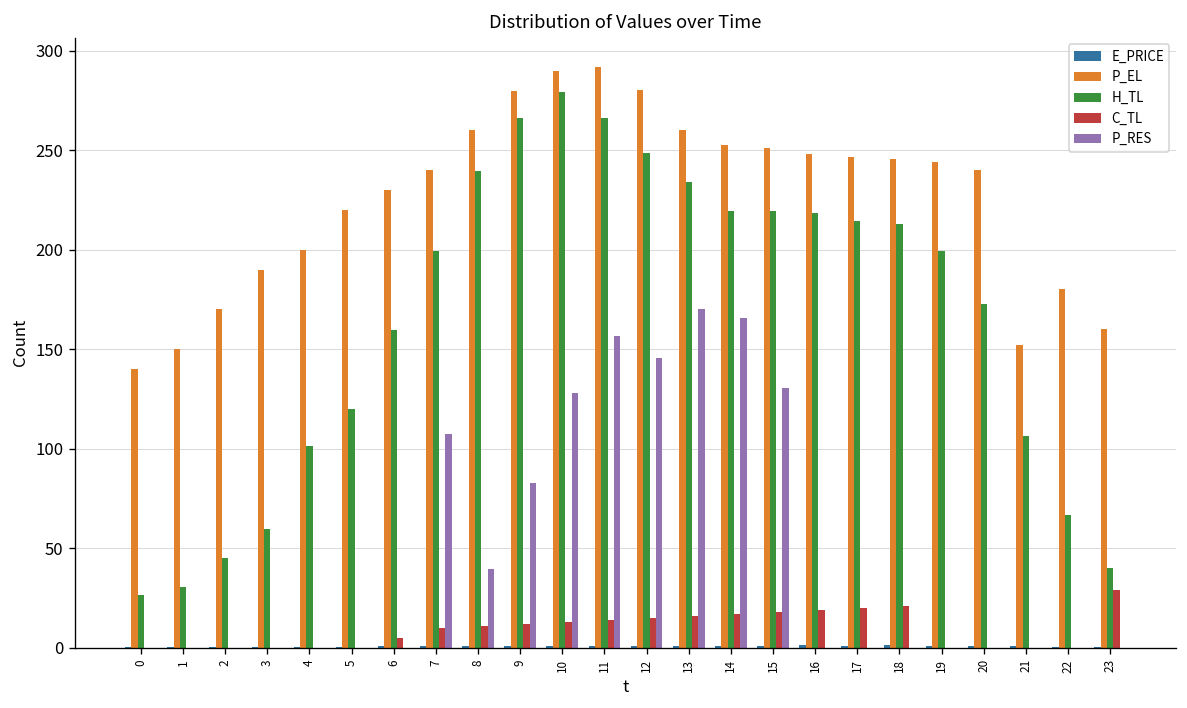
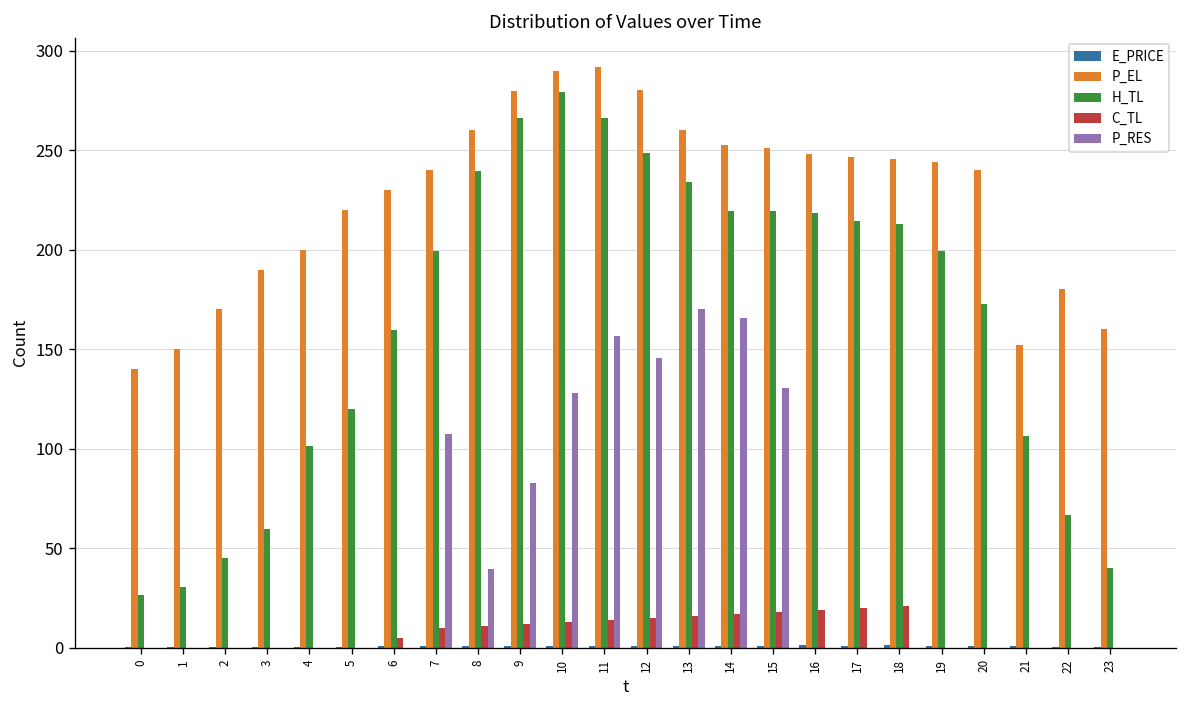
C_TL, 23: 29 -> 0
